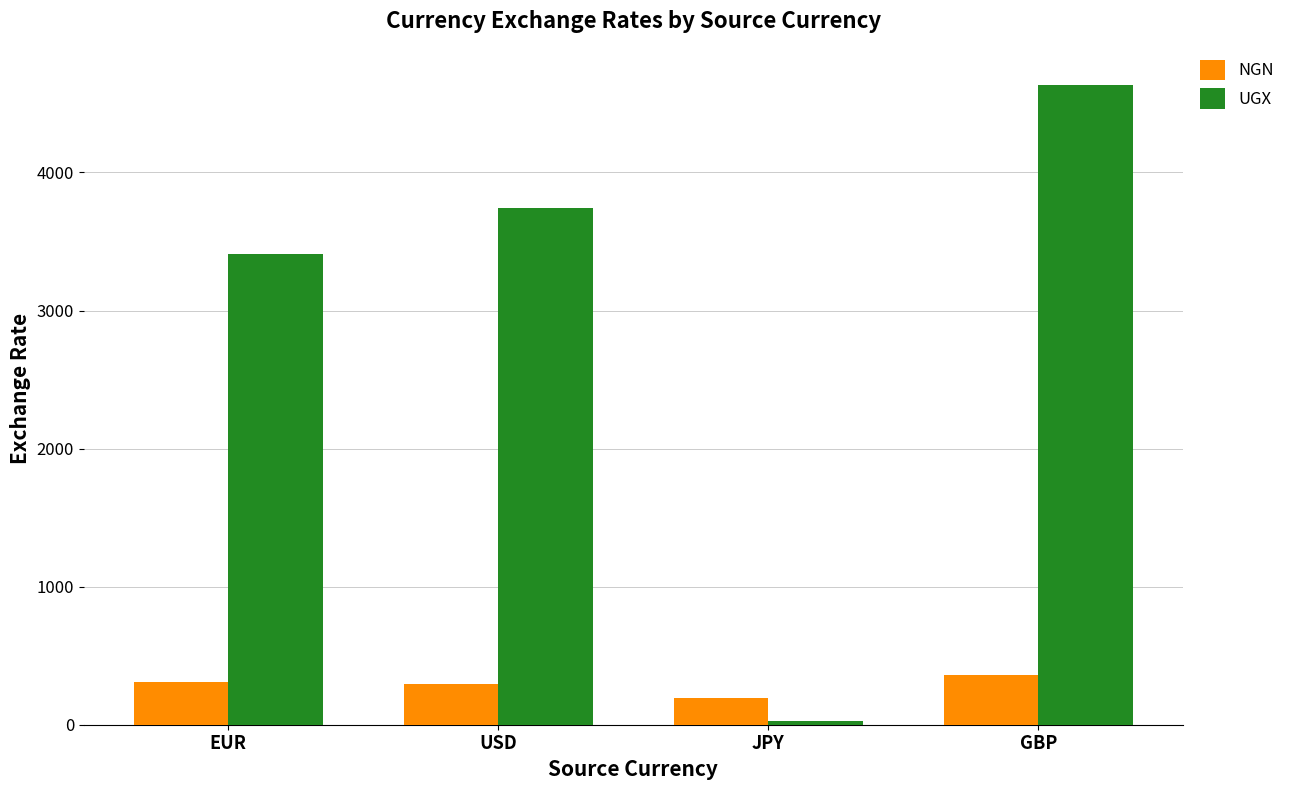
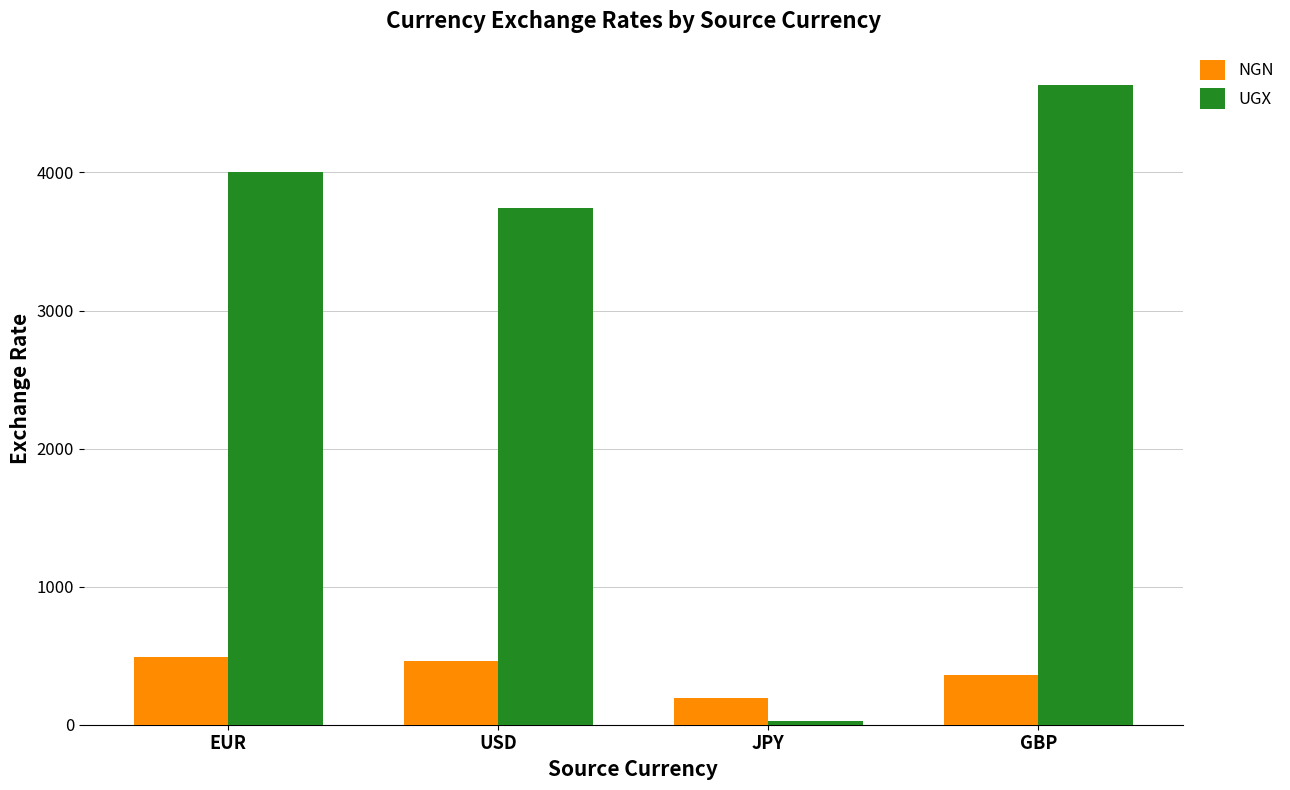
NGN, EUR: 310 -> 490
UGX, EUR: 3410 -> 4000
NGN, USD: 300 -> 460
